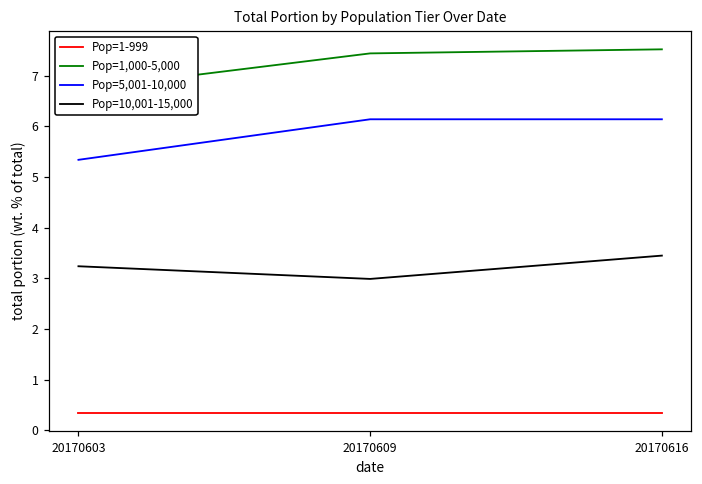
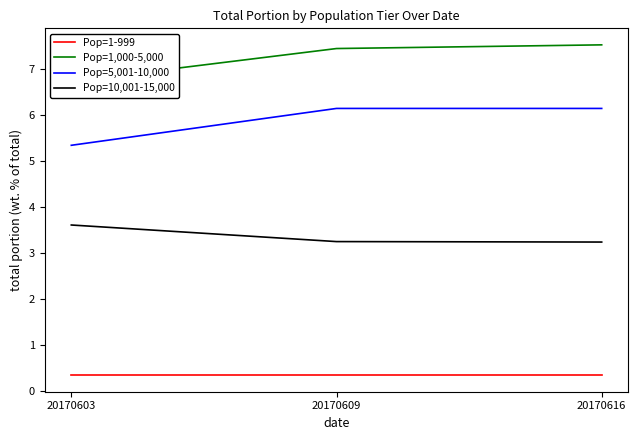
Pop=10,001-15,000, 20170603: 3.2 -> 3.6
Pop=10,001-15,000, 20170609: 3.0 -> 3.3
Pop=10,001-15,000, 20170616: 3.5 -> 3.2
